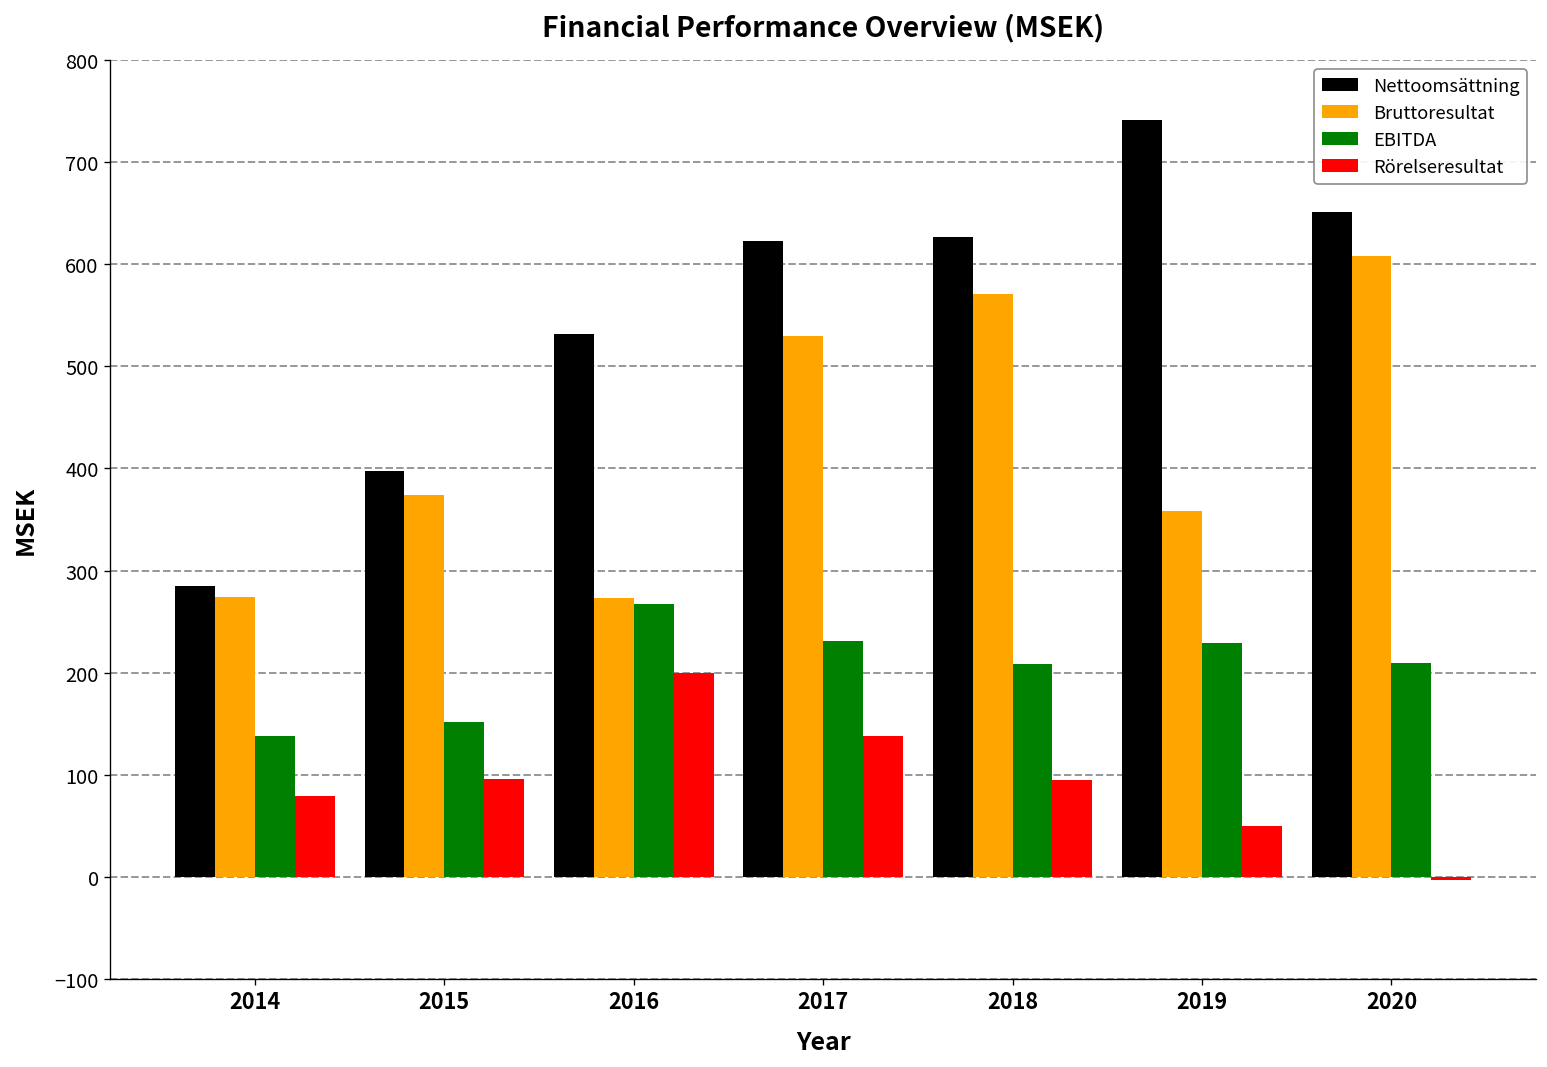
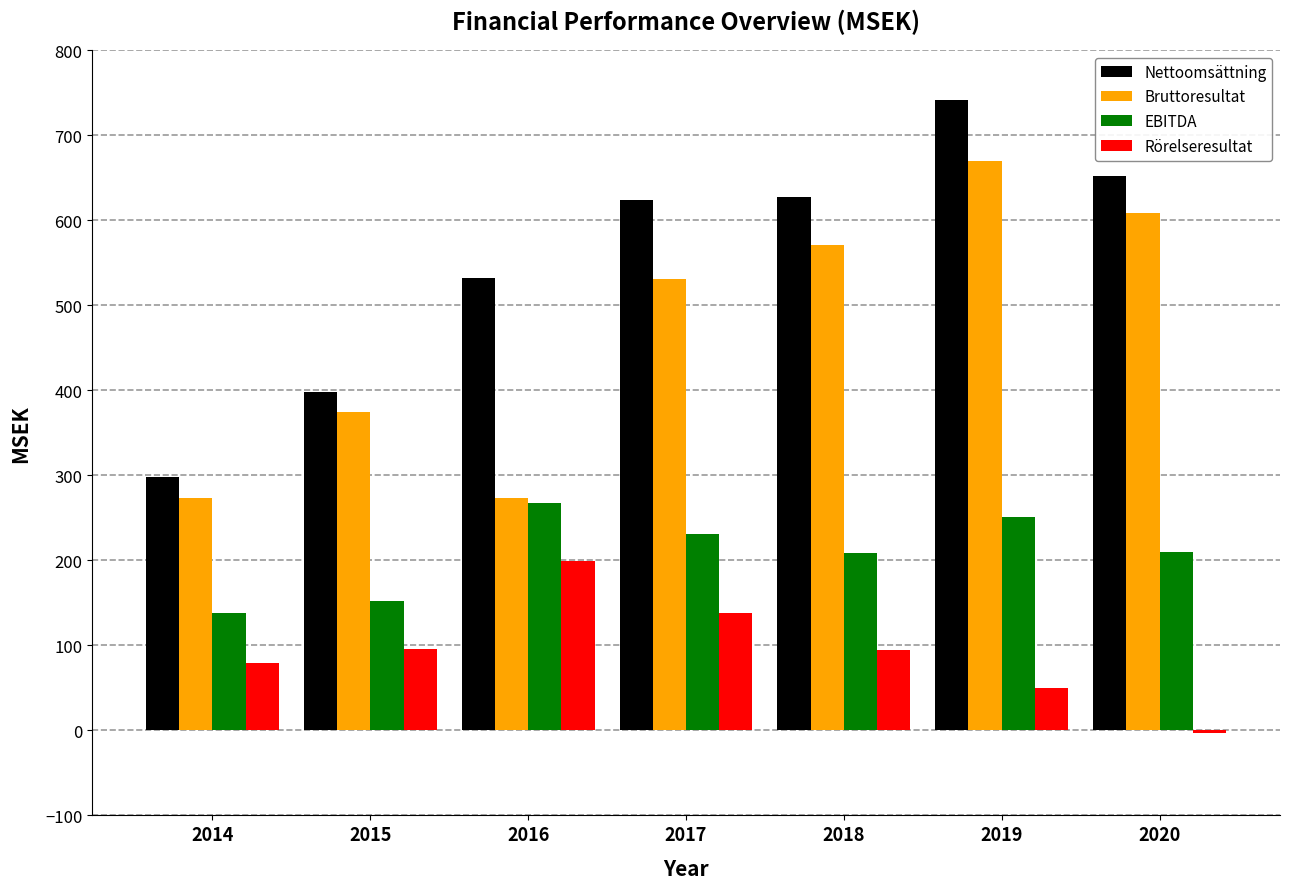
Nettoomsättning, 2014: 290 -> 300
Bruttoresultat, 2019: 360 -> 670
EBITDA, 2019: 230 -> 250
